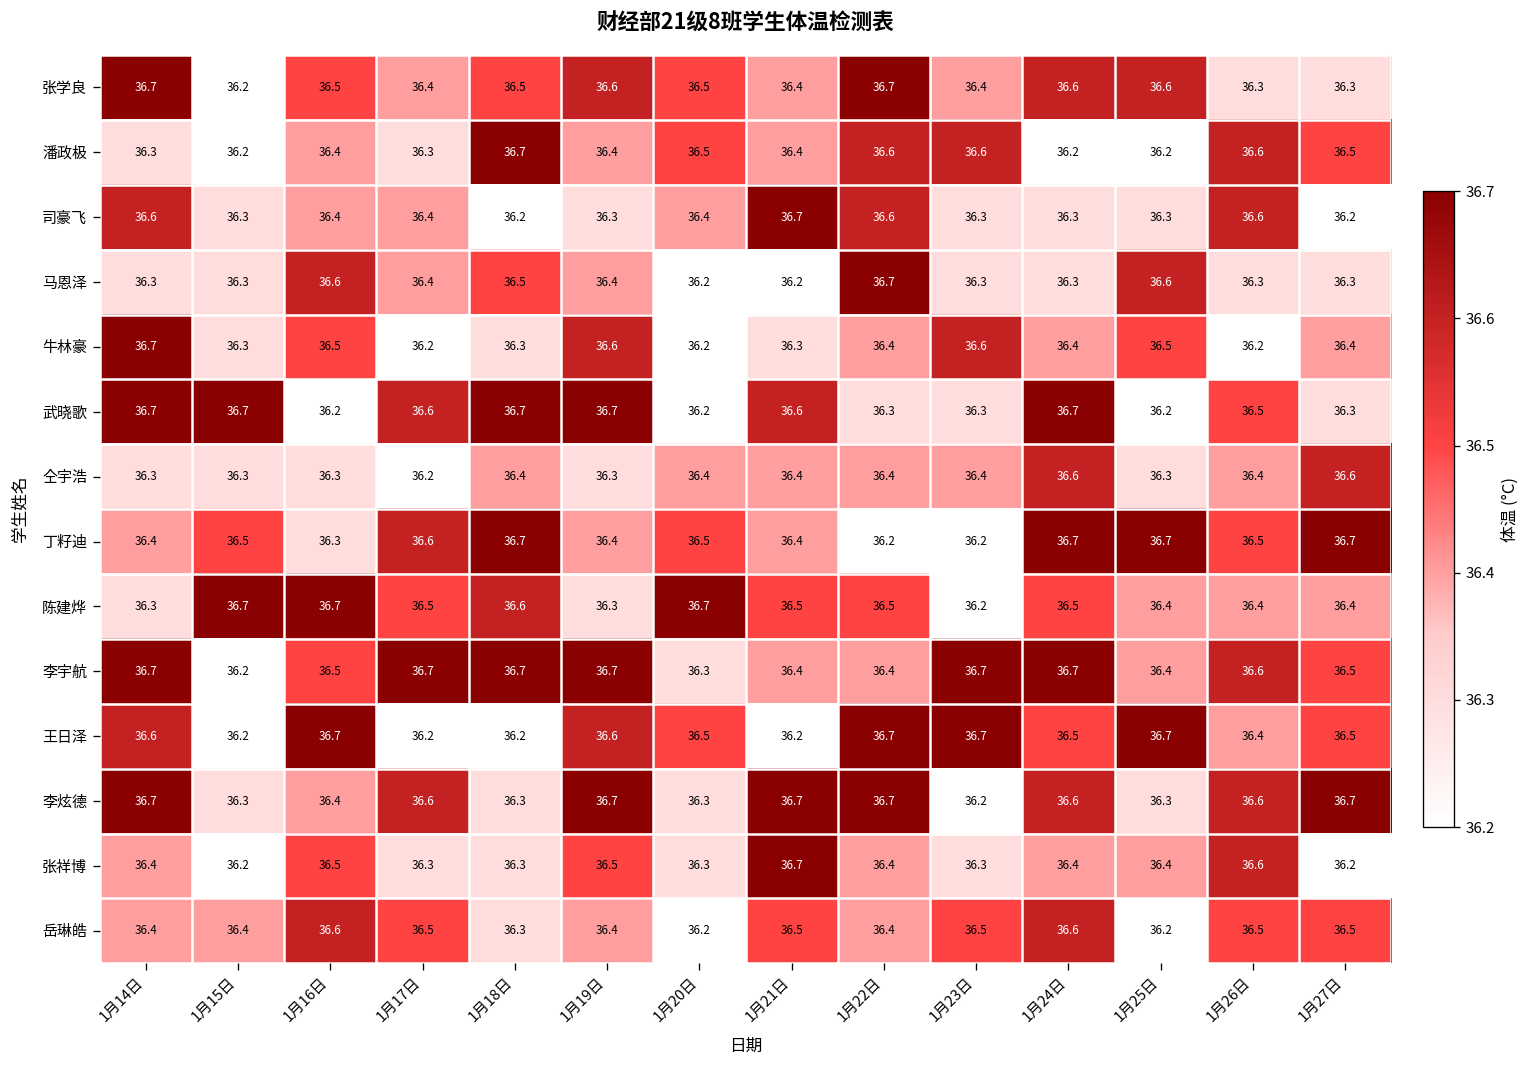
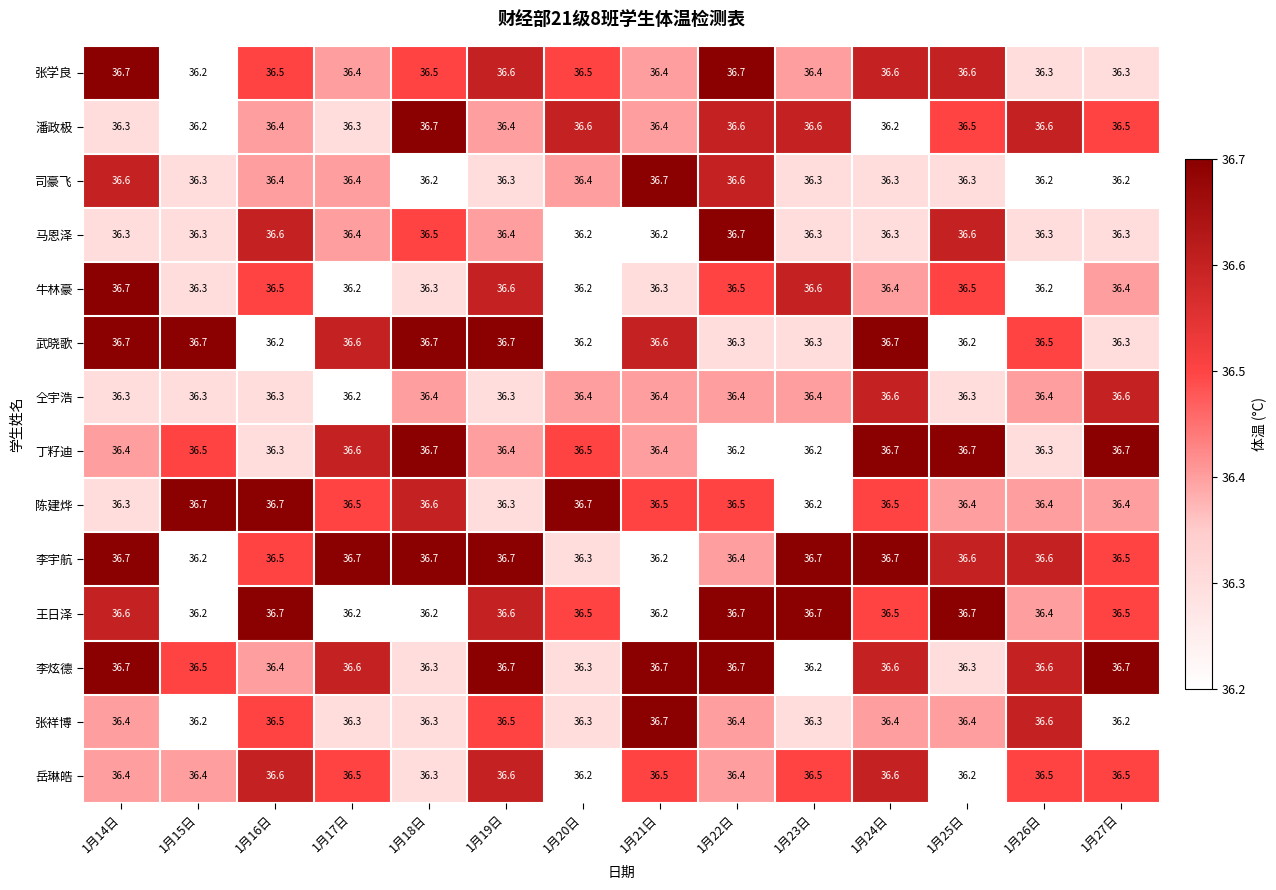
潘政极, 1月20日: 36.5 -> 36.6
潘政极, 1月25日: 36.2 -> 36.5
司豪飞, 1月26日: 36.6 -> 36.2
牛林豪, 1月22日: 36.4 -> 36.5
丁籽迪, 1月26日: 36.5 -> 36.3
李宇航, 1月21日: 36.4 -> 36.2
李宇航, 1月25日: 36.4 -> 36.6
李炫德, 1月15日: 36.3 -> 36.5
岳琳皓, 1月19日: 36.4 -> 36.6
